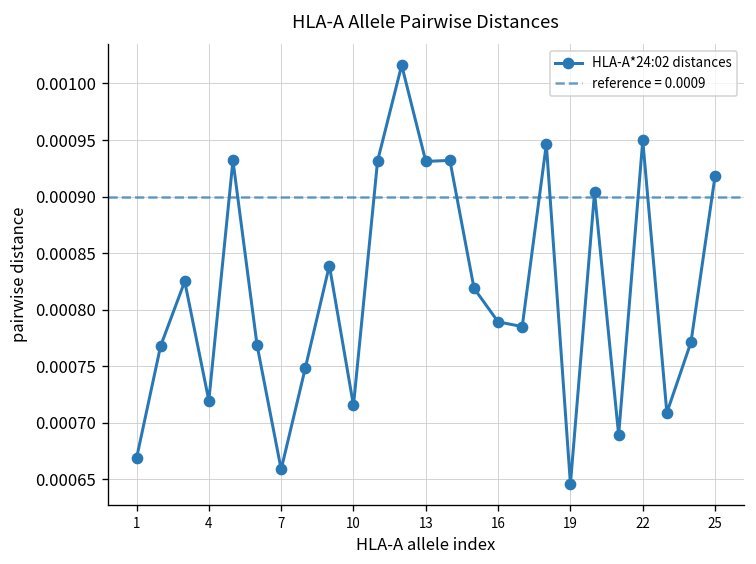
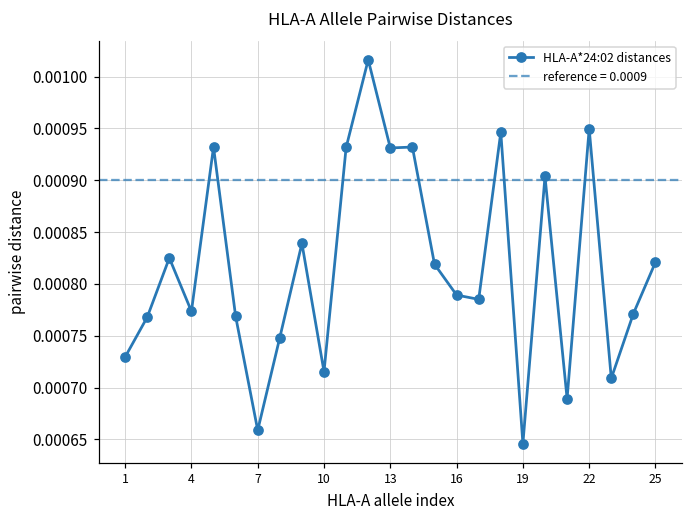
1: 0.00067 -> 0.00073
4: 0.00072 -> 0.00077
25: 0.00092 -> 0.00082
